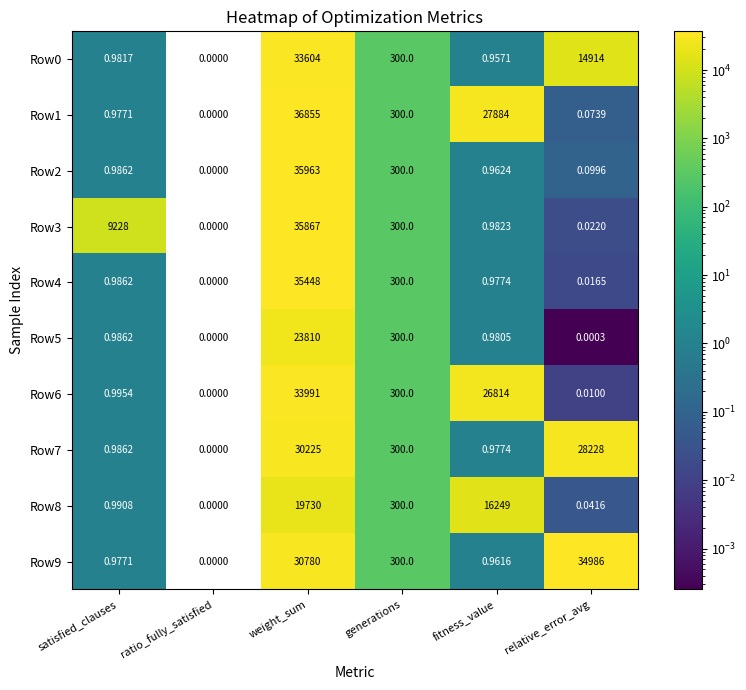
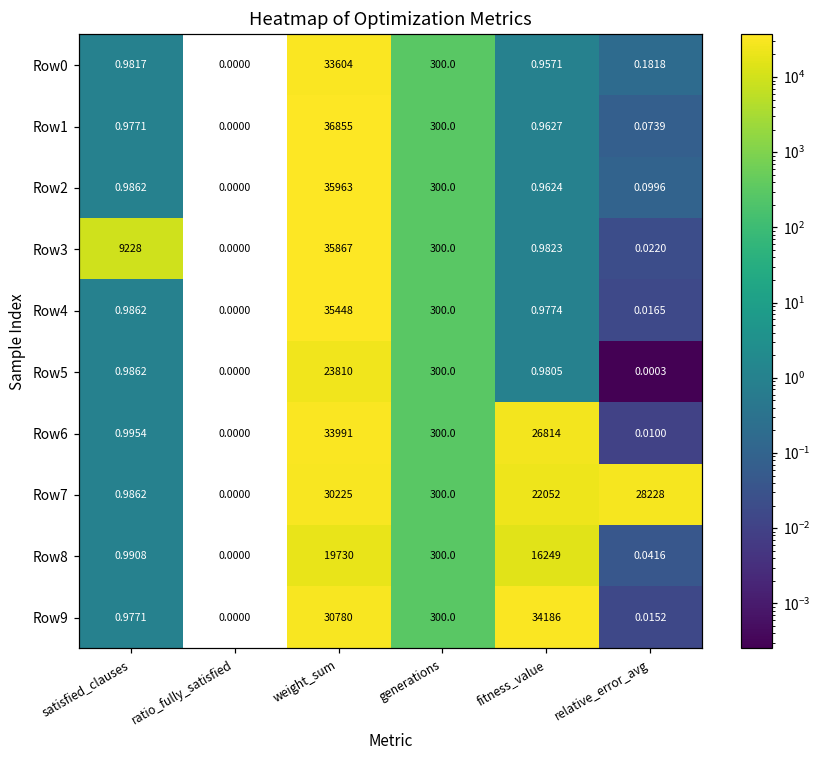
Row0, relative_error_avg: 14914 -> 0.1818
Row1, fitness_value: 27884 -> 0.9627
Row7, fitness_value: 0.9774 -> 22052
Row9, fitness_value: 0.9616 -> 34186
Row9, relative_error_avg: 34986 -> 0.0152
